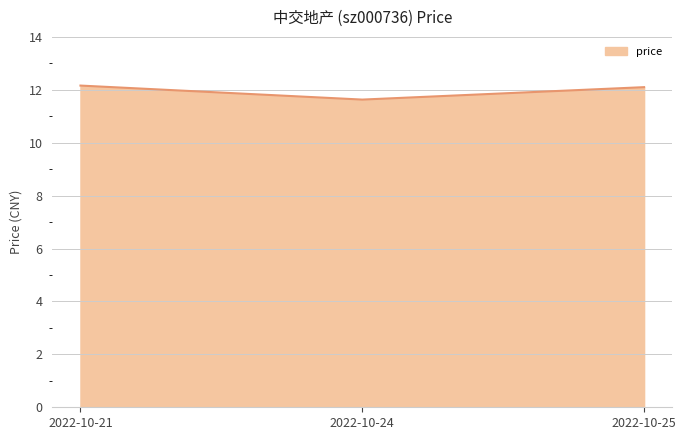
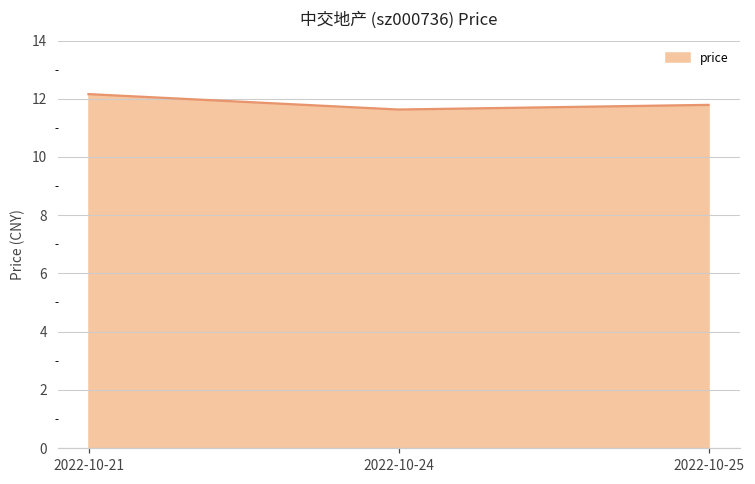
2022-10-25: 12.1 -> 11.8
